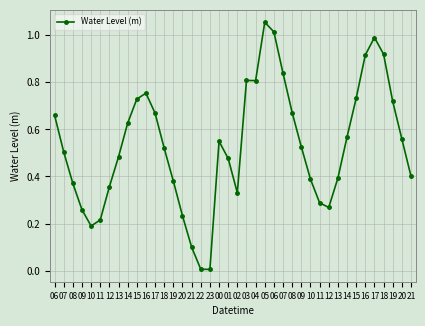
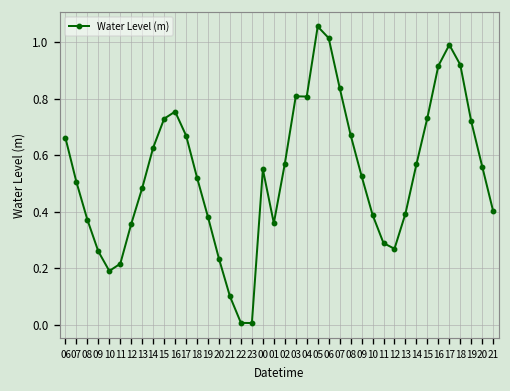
01: 0.48 -> 0.36
02: 0.33 -> 0.57
